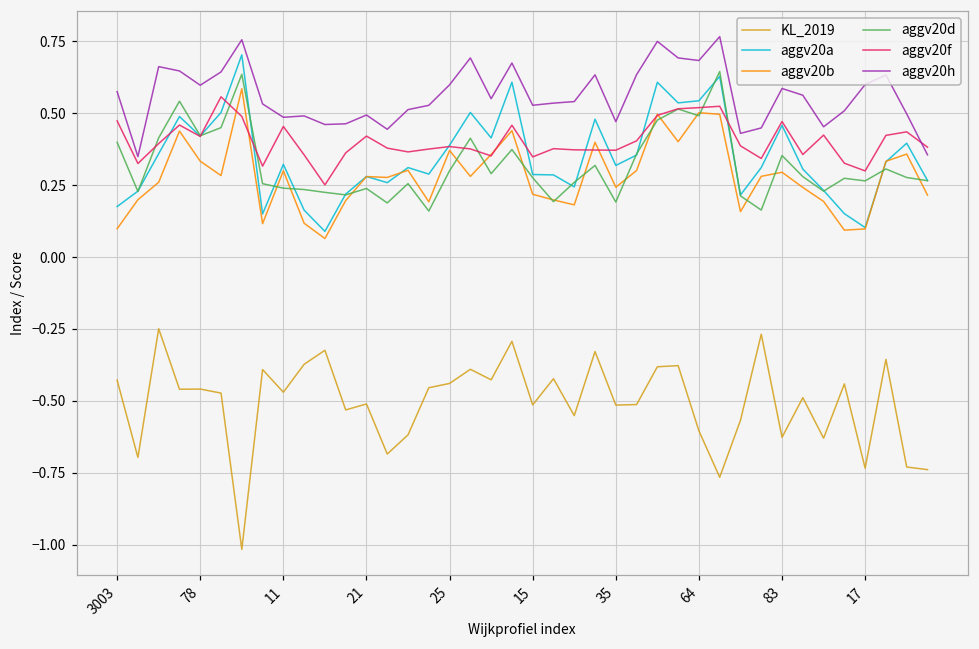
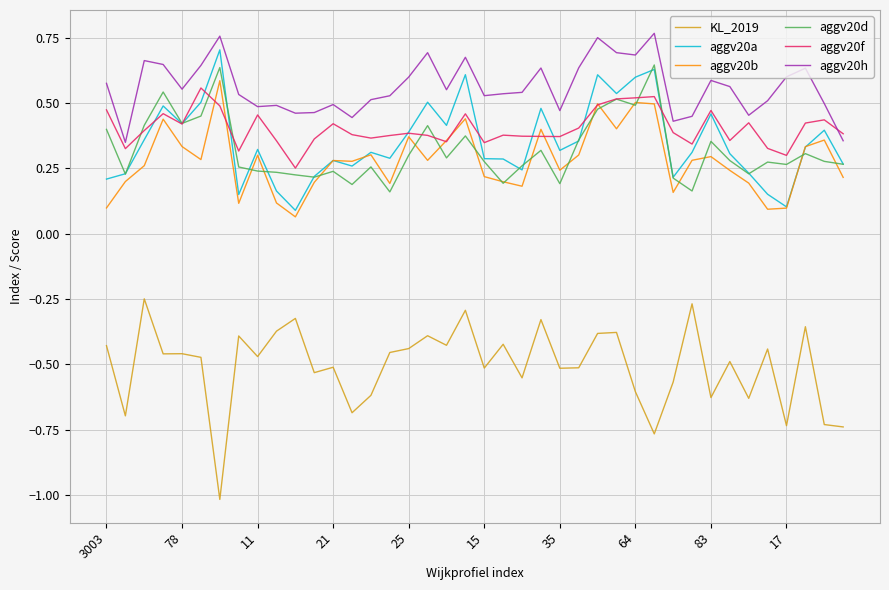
aggv20a, 3003: 0.18 -> 0.21
aggv20h, 78: 0.60 -> 0.55
aggv20a, 64: 0.54 -> 0.60
